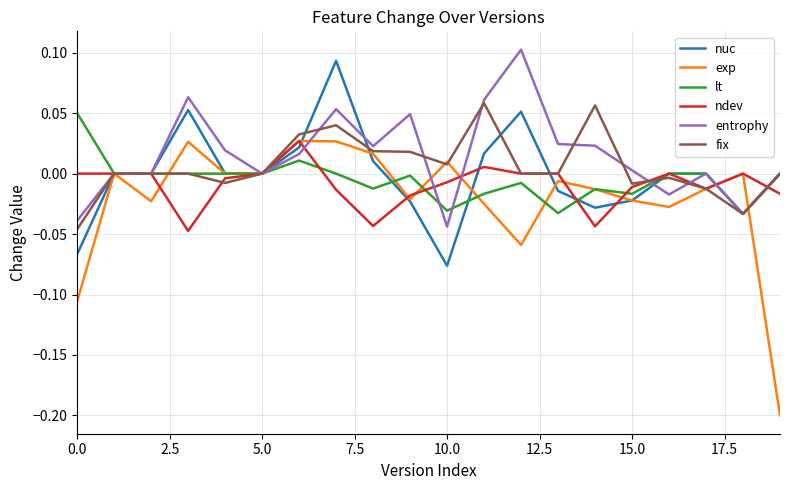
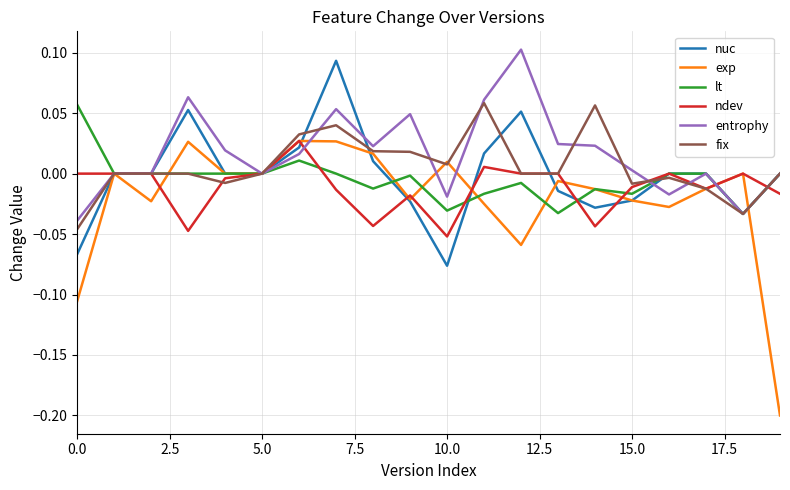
lt, 0.0: 0.050 -> 0.057
ndev, 10.0: -0.007 -> -0.052
entrophy, 10.0: -0.044 -> -0.019
